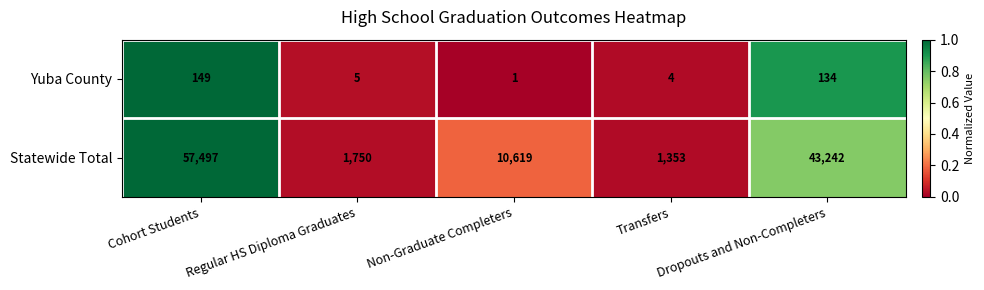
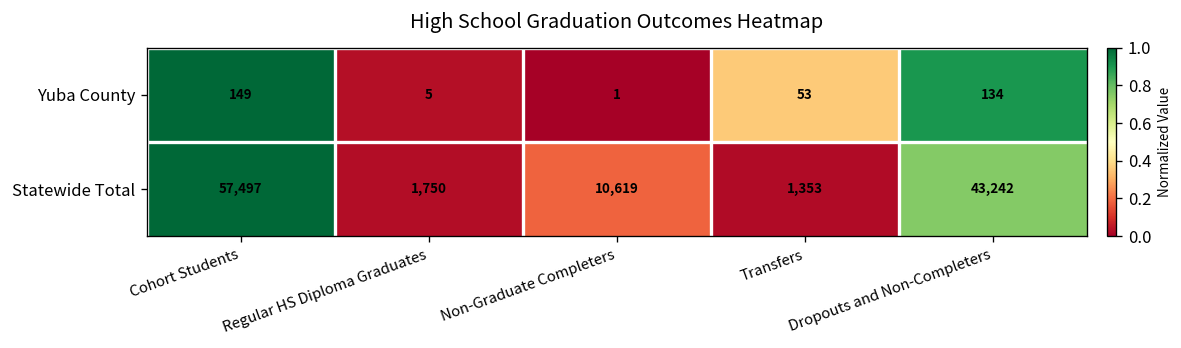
Yuba County, Transfers: 4 -> 53
